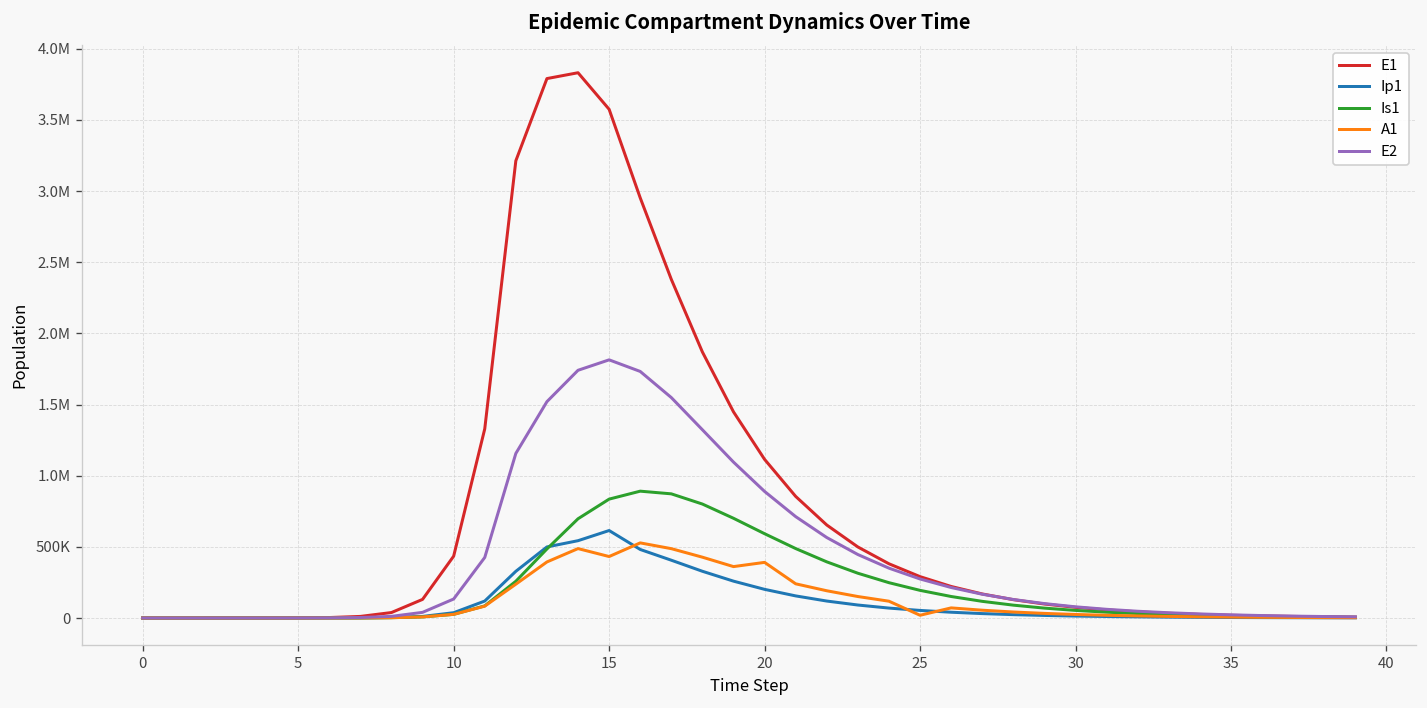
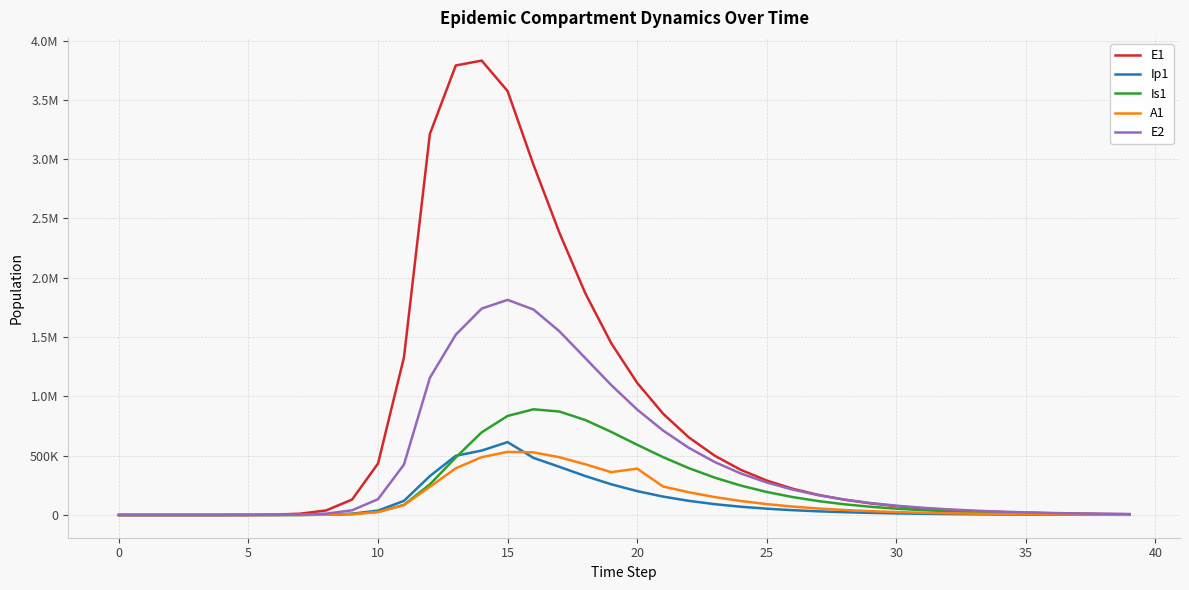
A1, 15: 430000 -> 530000
A1, 25: 20000 -> 90000
